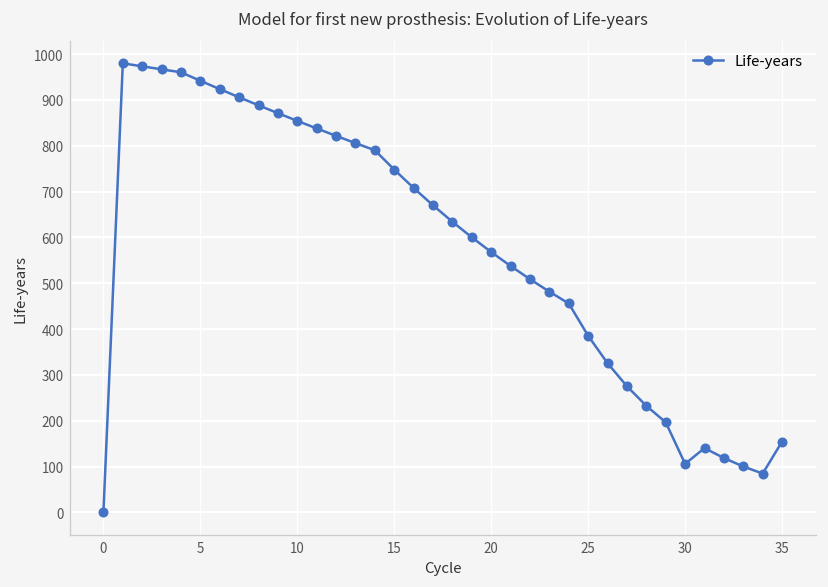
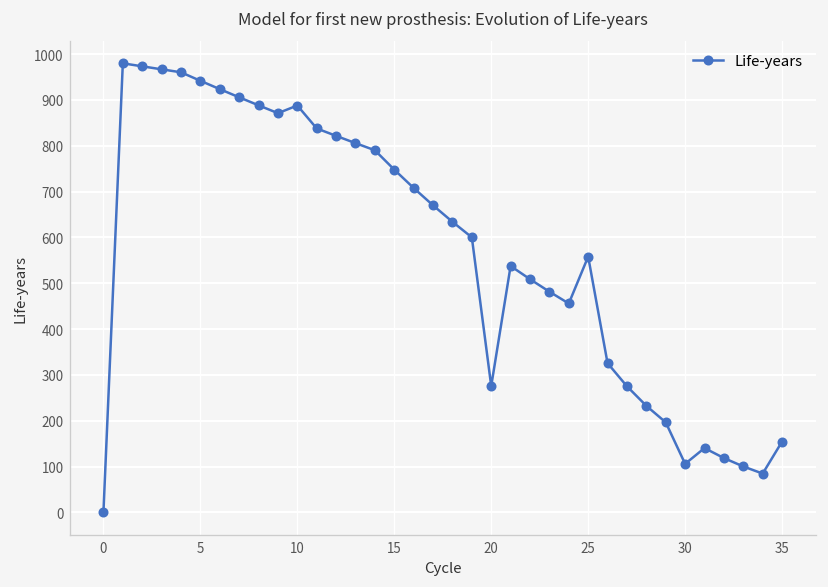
10: 850 -> 890
20: 570 -> 280
25: 390 -> 560
